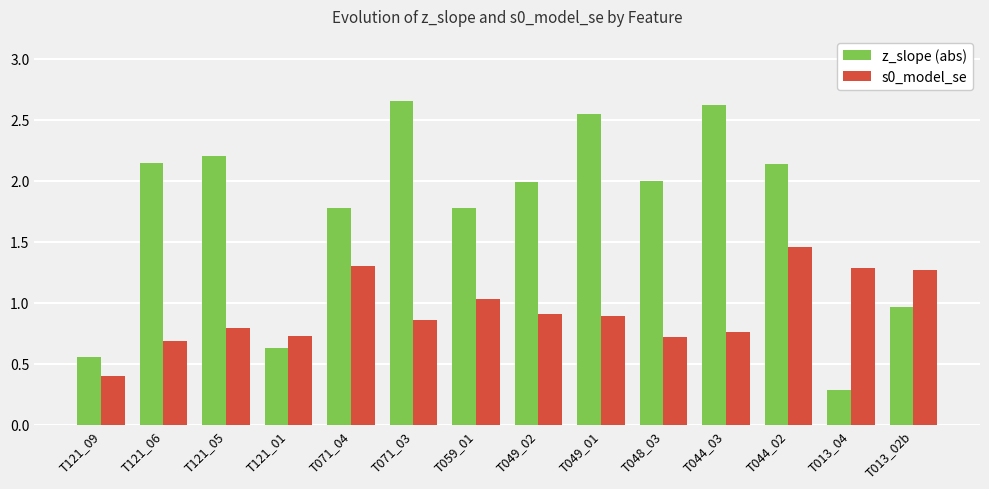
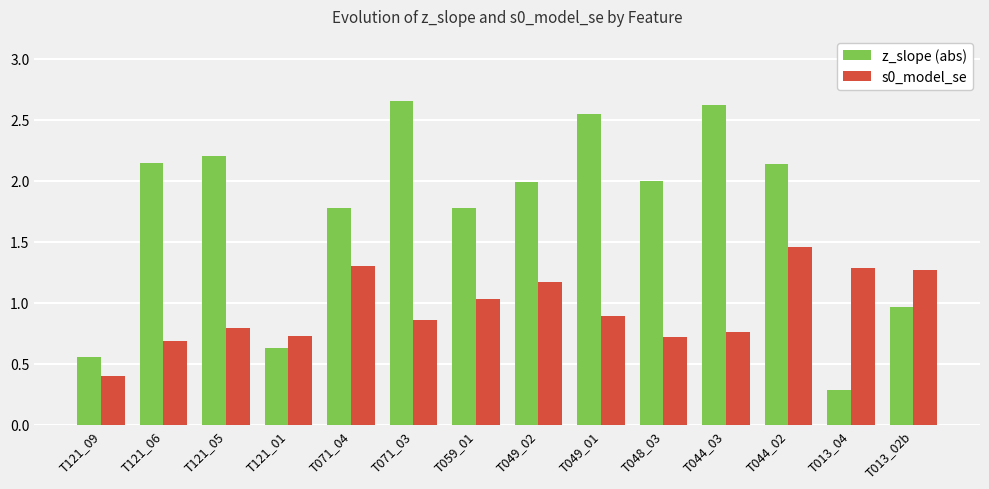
s0_model_se, T049_02: 0.91 -> 1.17
